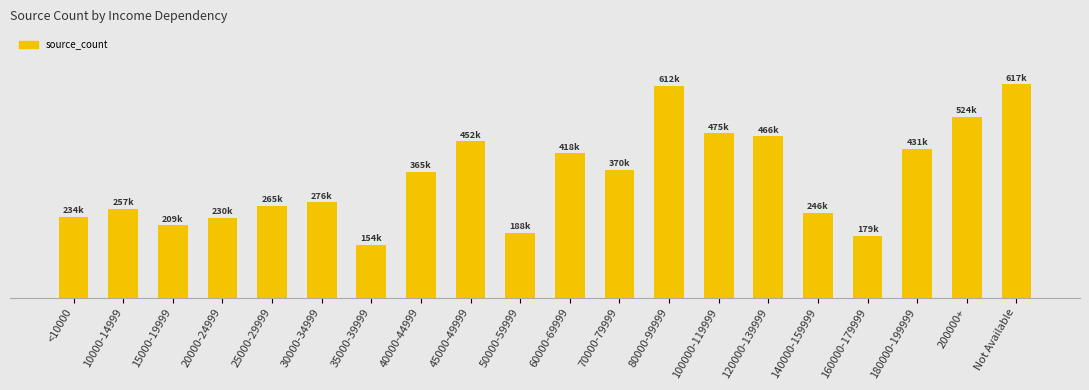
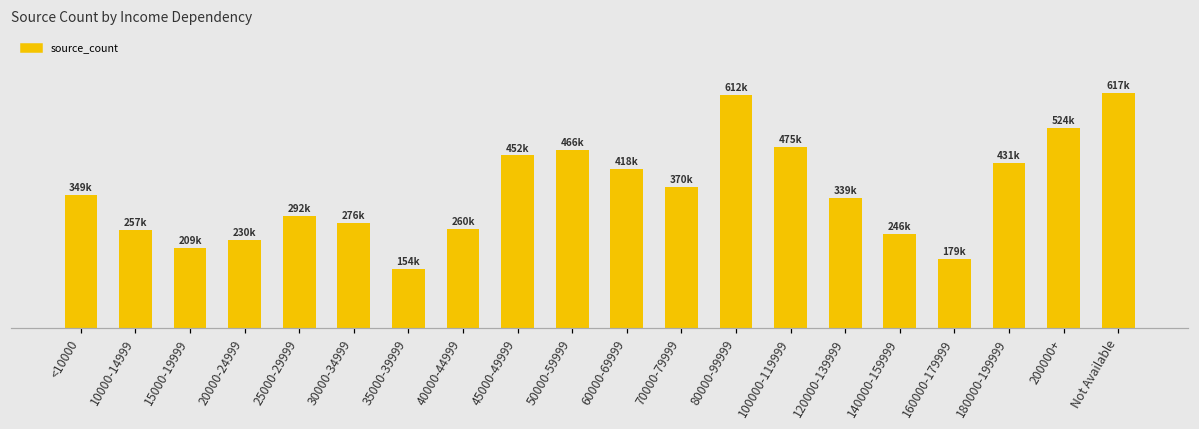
<10000: 234k -> 349k
25000-29999: 265k -> 292k
40000-44999: 365k -> 260k
50000-59999: 188k -> 466k
120000-139999: 466k -> 339k
